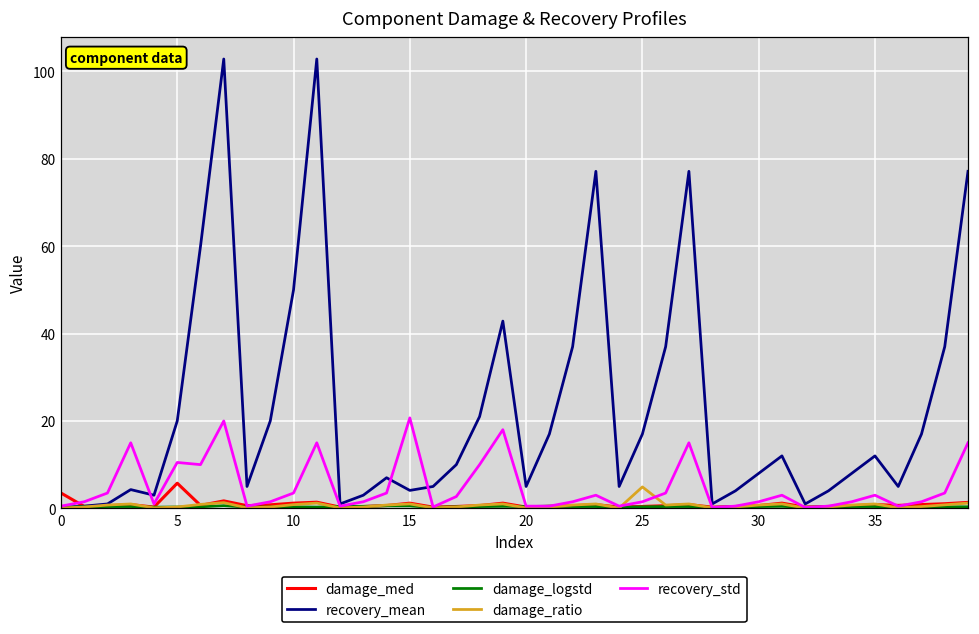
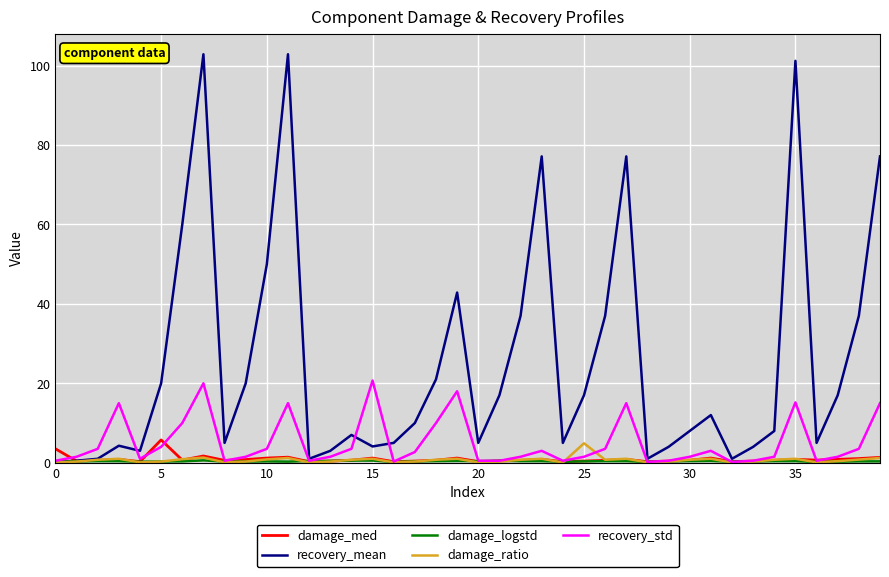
recovery_std, 5: 11 -> 4
recovery_mean, 35: 12 -> 101
recovery_std, 35: 3 -> 15
